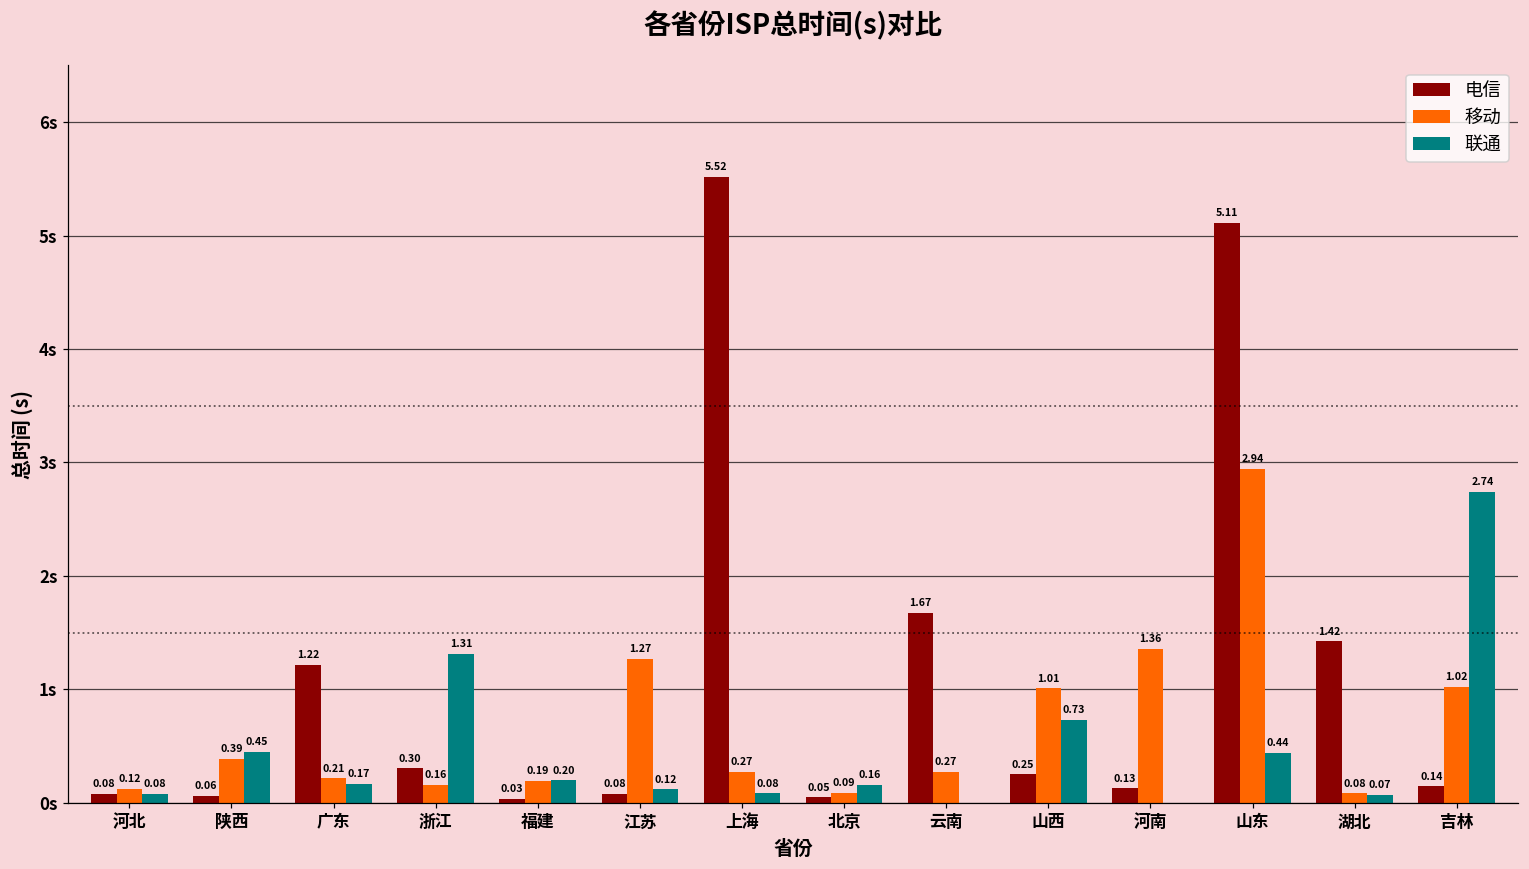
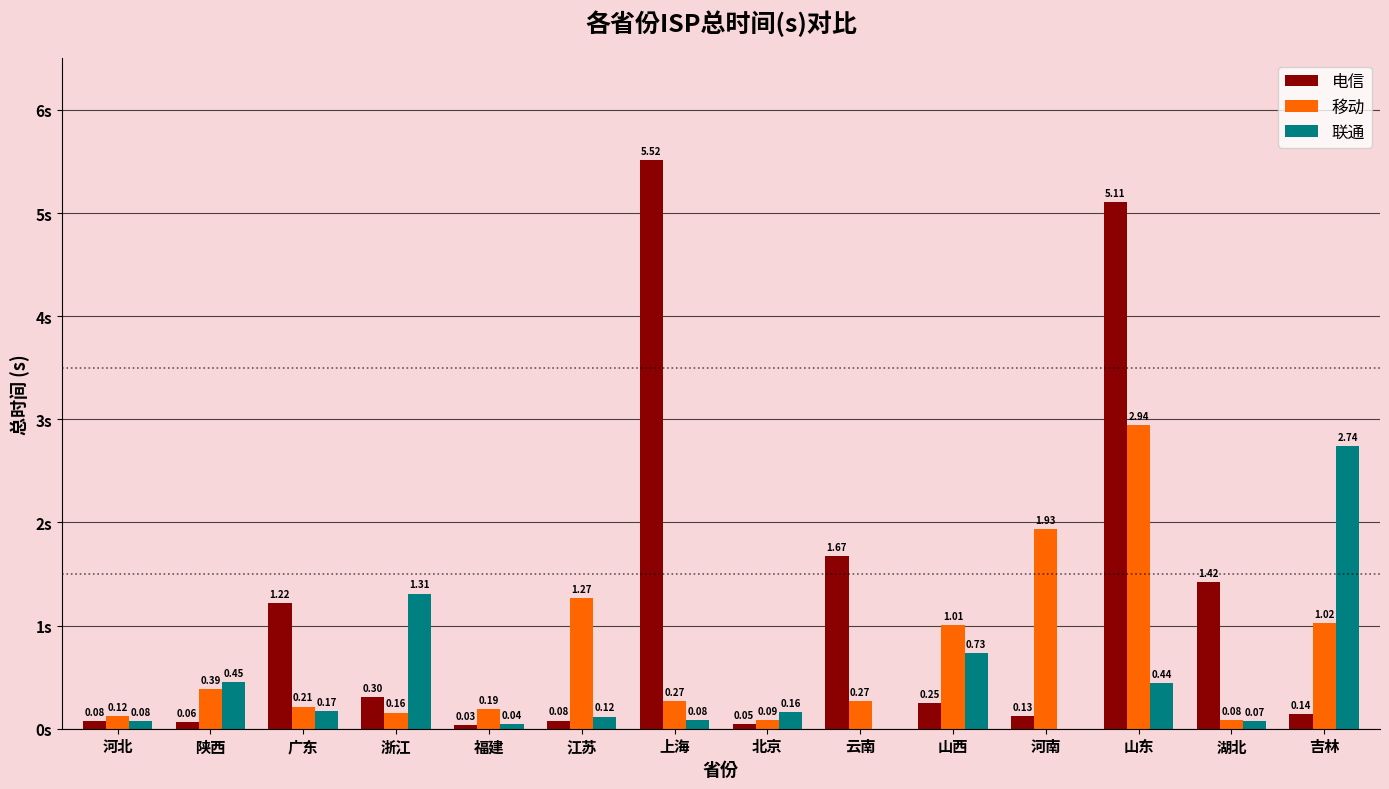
联通, 福建: 0.20 -> 0.04
移动, 河南: 1.36 -> 1.93
